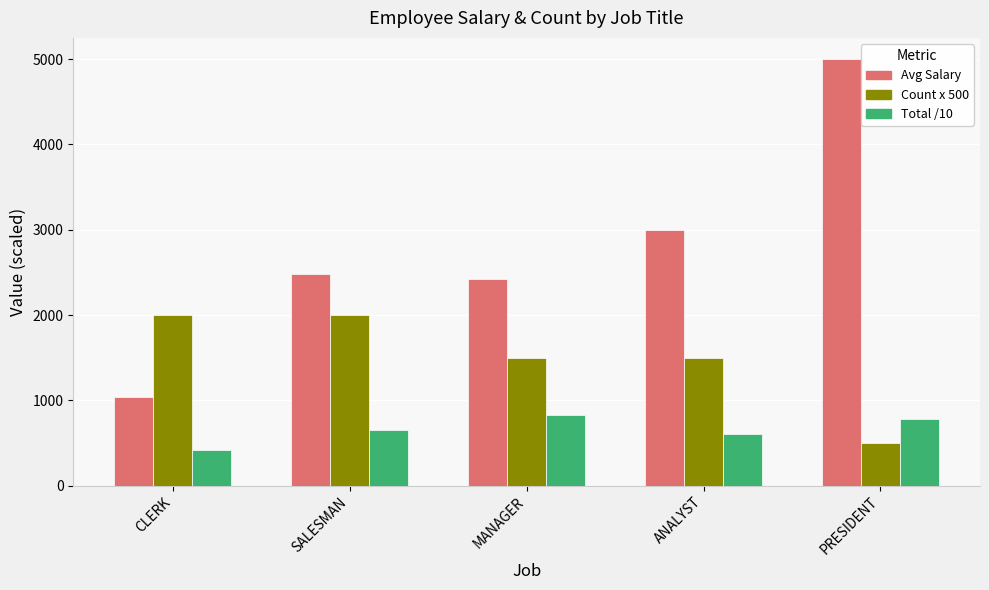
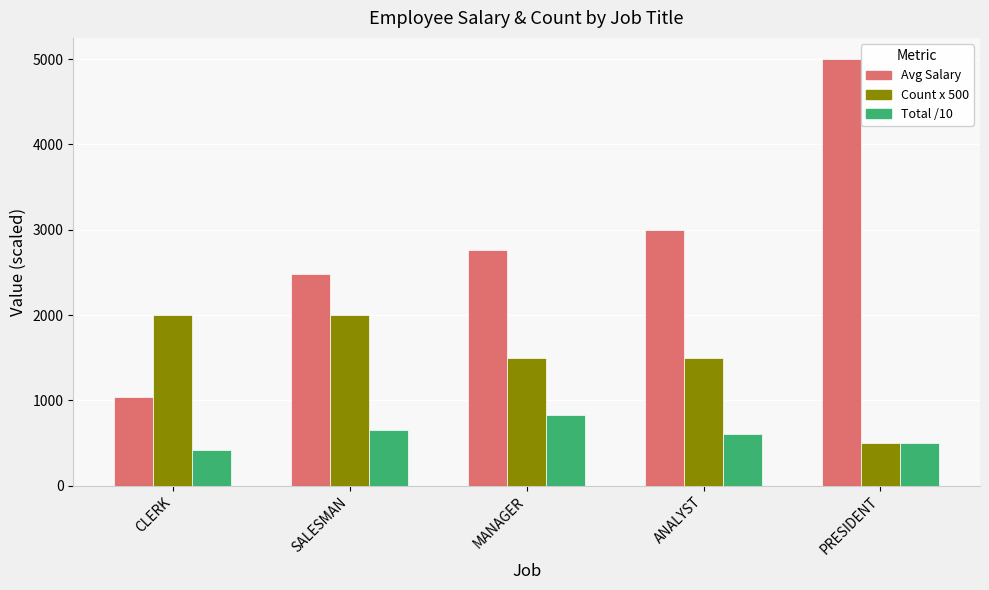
Avg Salary, MANAGER: 2400 -> 2800
Total /10, PRESIDENT: 800 -> 500
